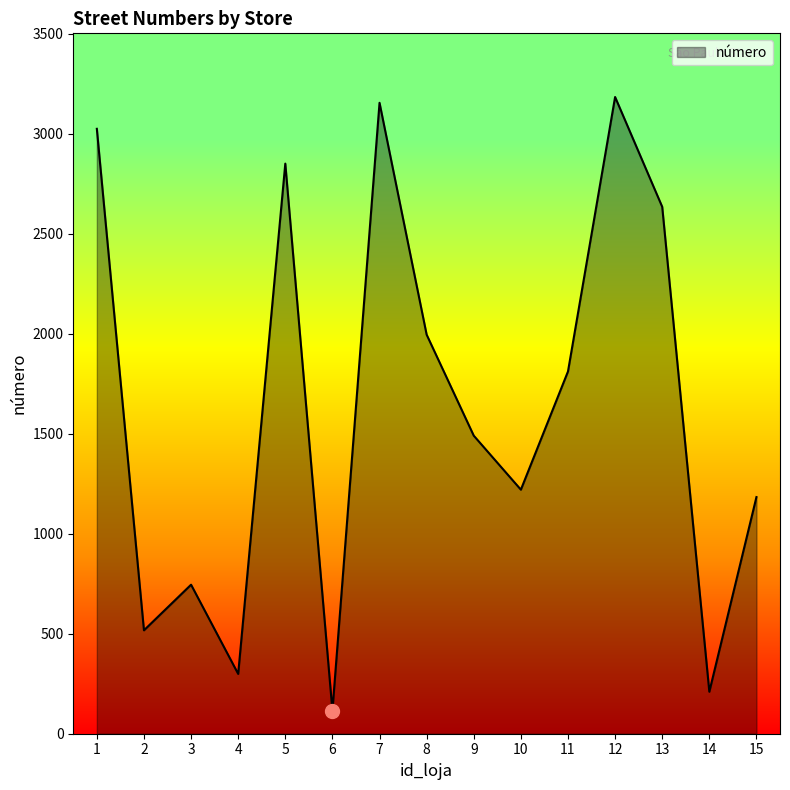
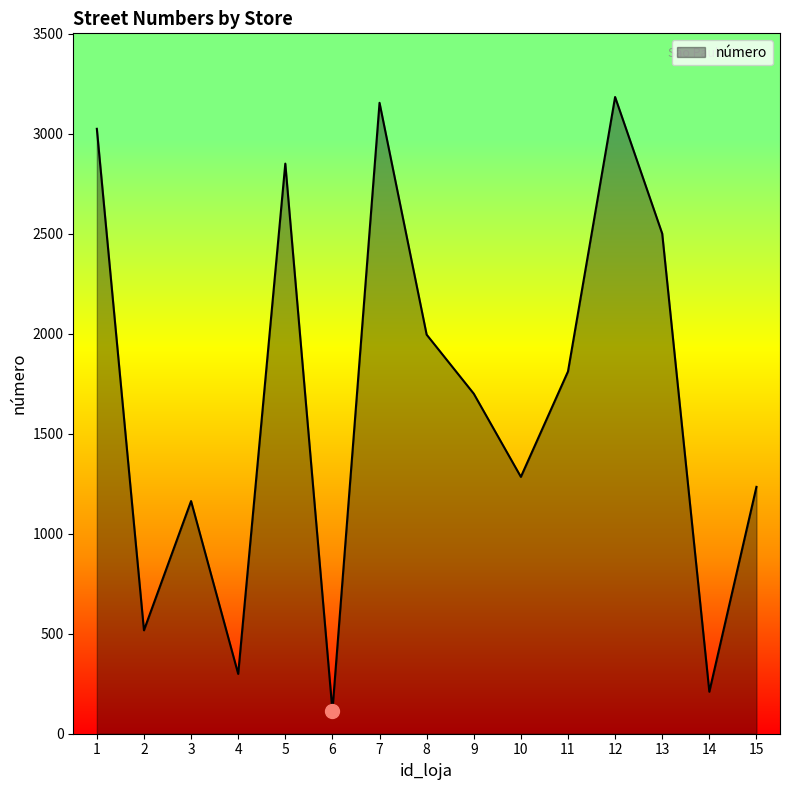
número, 3: 750 -> 1160
número, 9: 1490 -> 1700
número, 10: 1220 -> 1280
número, 13: 2630 -> 2500
número, 15: 1180 -> 1230
